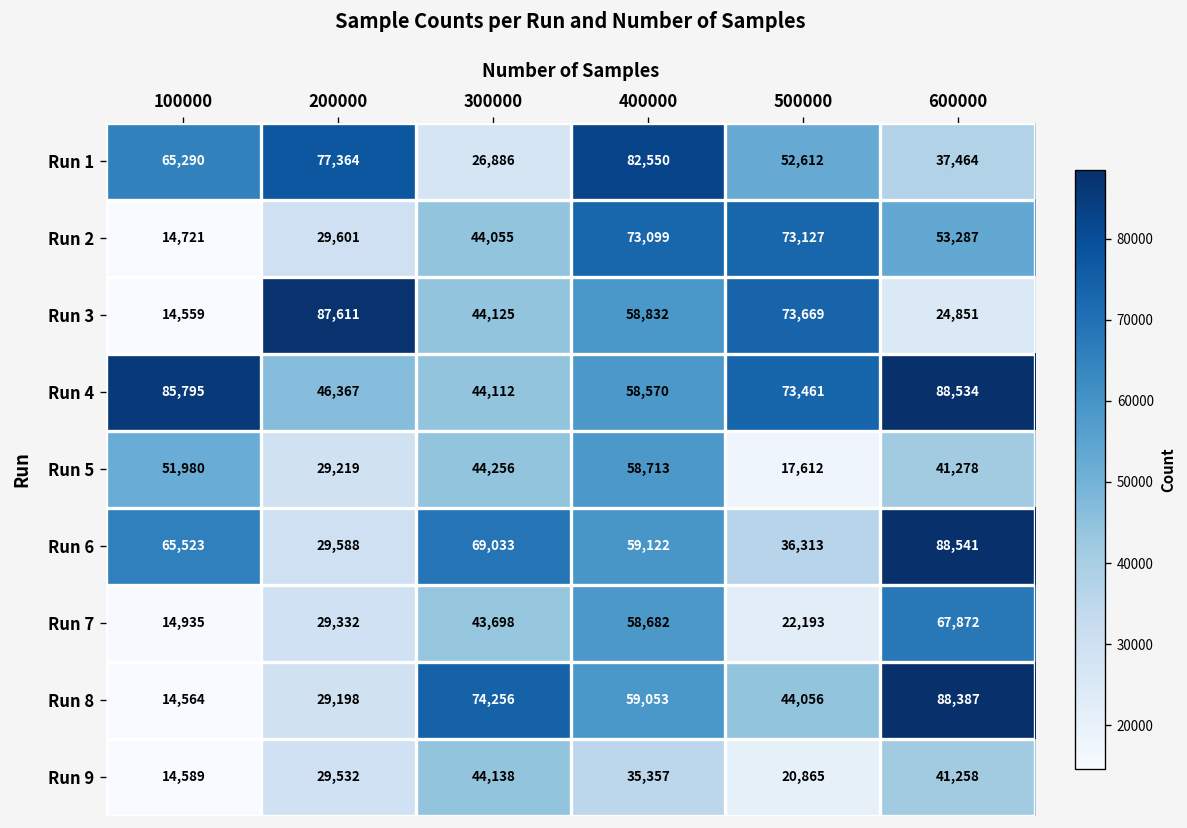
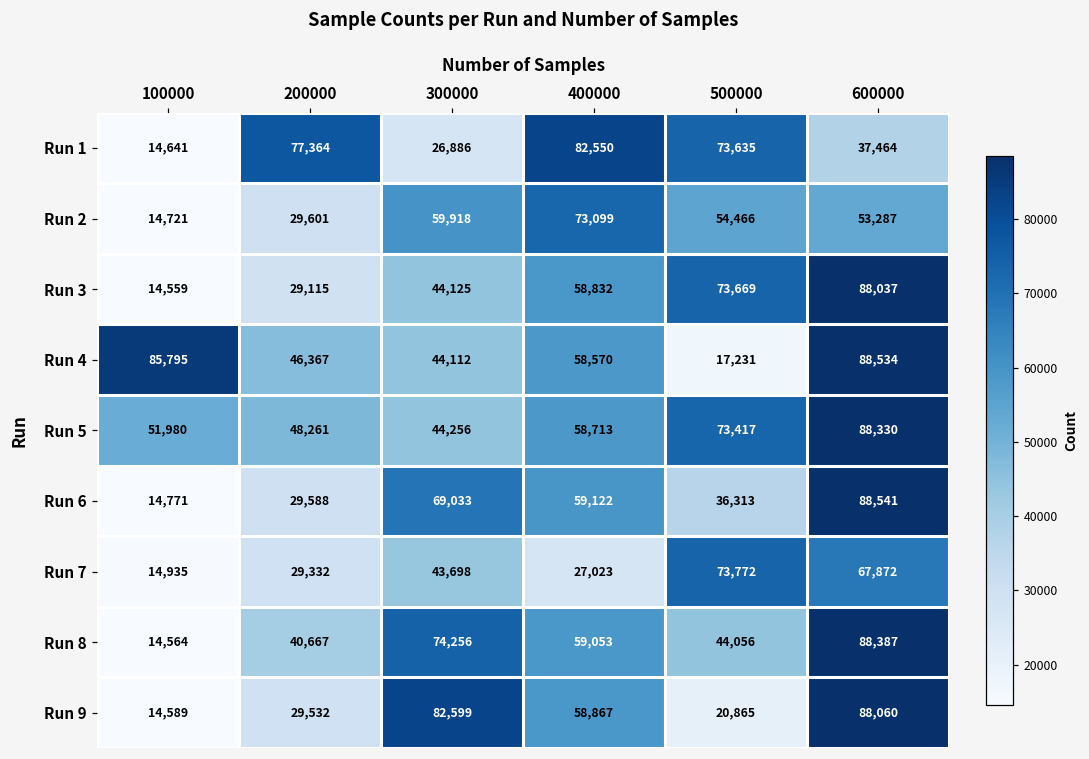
Run 1, 100000: 65,290 -> 14,641
Run 1, 500000: 52,612 -> 73,635
Run 2, 300000: 44,055 -> 59,918
Run 2, 500000: 73,127 -> 54,466
Run 3, 200000: 87,611 -> 29,115
Run 3, 600000: 24,851 -> 88,037
Run 4, 500000: 73,461 -> 17,231
Run 5, 200000: 29,219 -> 48,261
Run 5, 500000: 17,612 -> 73,417
Run 5, 600000: 41,278 -> 88,330
Run 6, 100000: 65,523 -> 14,771
Run 7, 400000: 58,682 -> 27,023
Run 7, 500000: 22,193 -> 73,772
Run 8, 200000: 29,198 -> 40,667
Run 9, 300000: 44,138 -> 82,599
Run 9, 400000: 35,357 -> 58,867
Run 9, 600000: 41,258 -> 88,060
